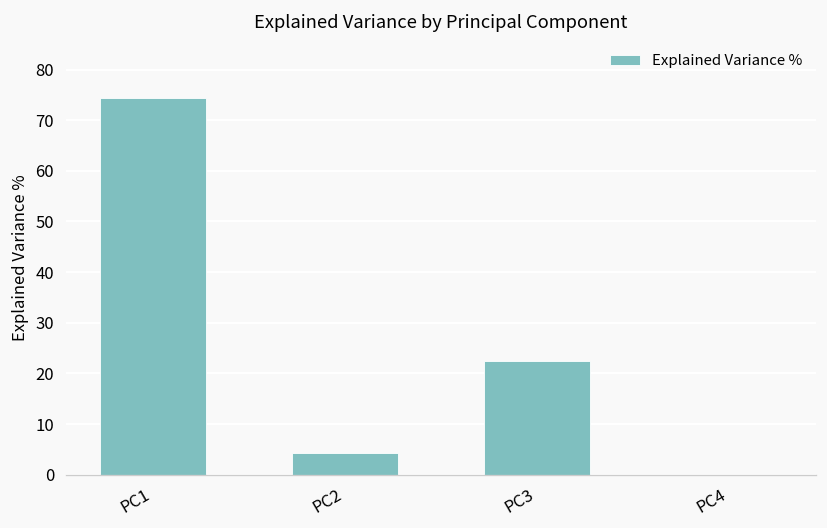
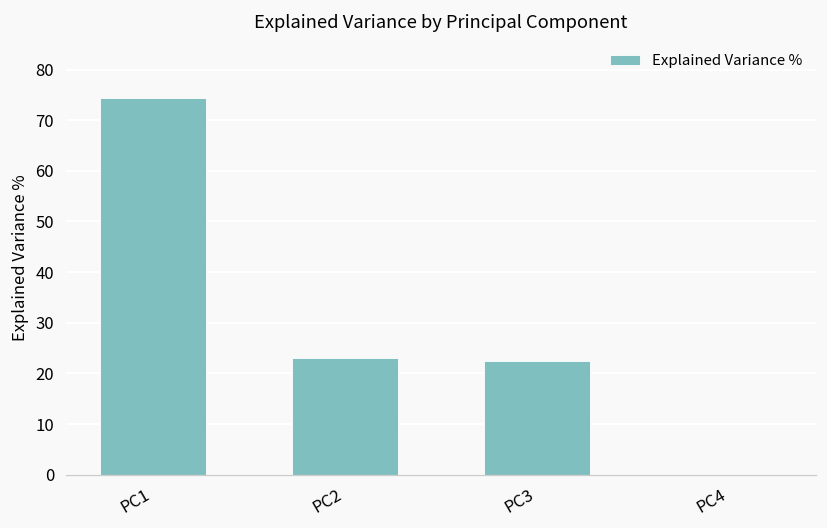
PC2: 4 -> 23
